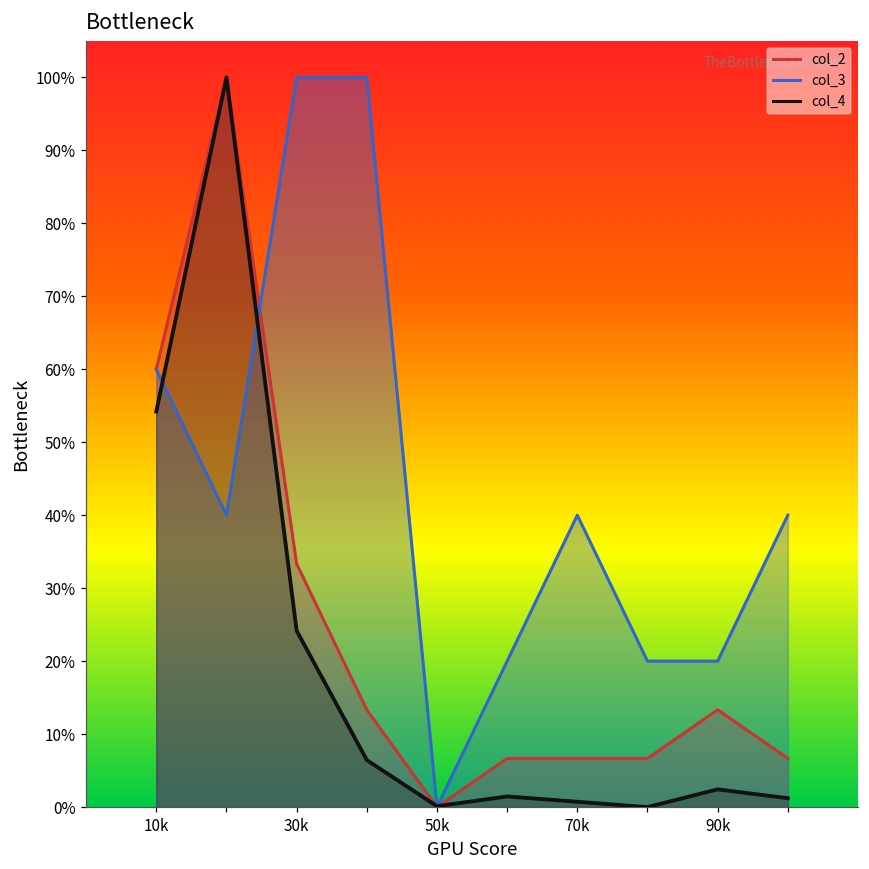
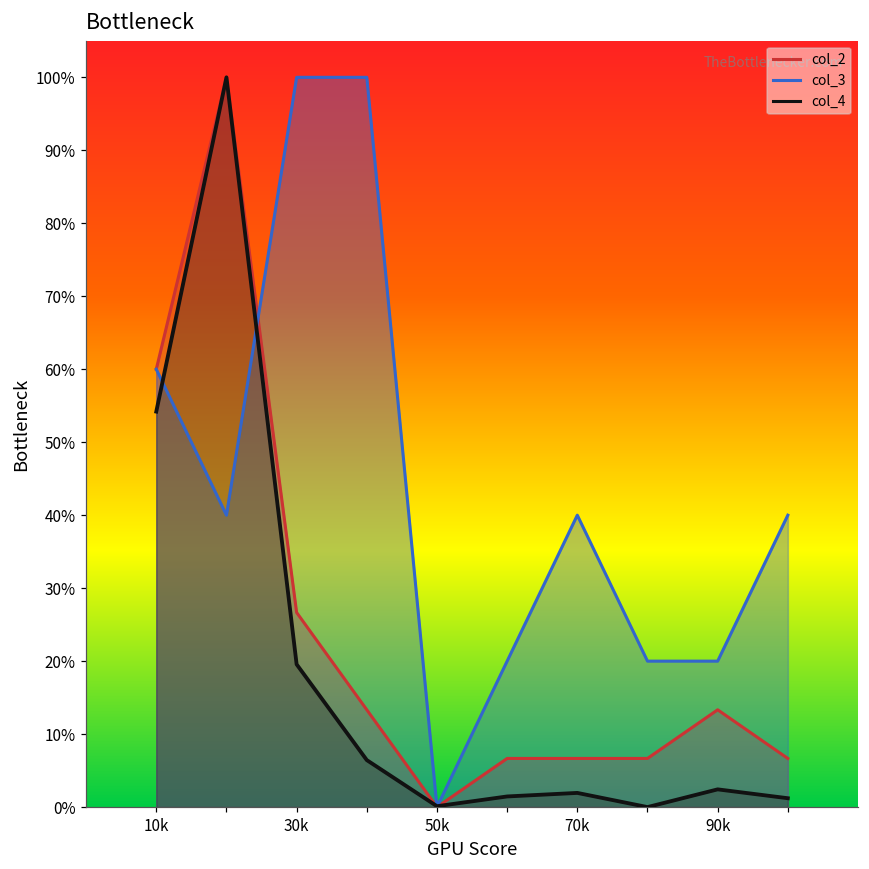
col_2, 30k: 33% -> 27%
col_4, 30k: 24% -> 20%
col_4, 70k: 1% -> 2%
